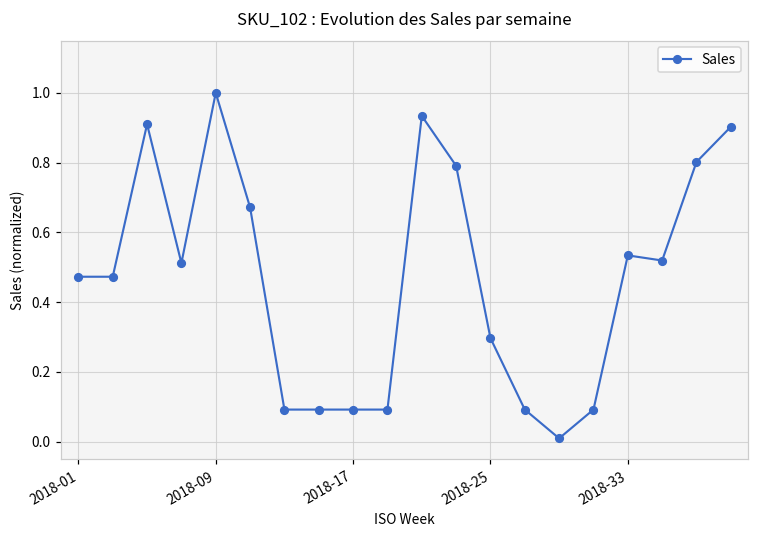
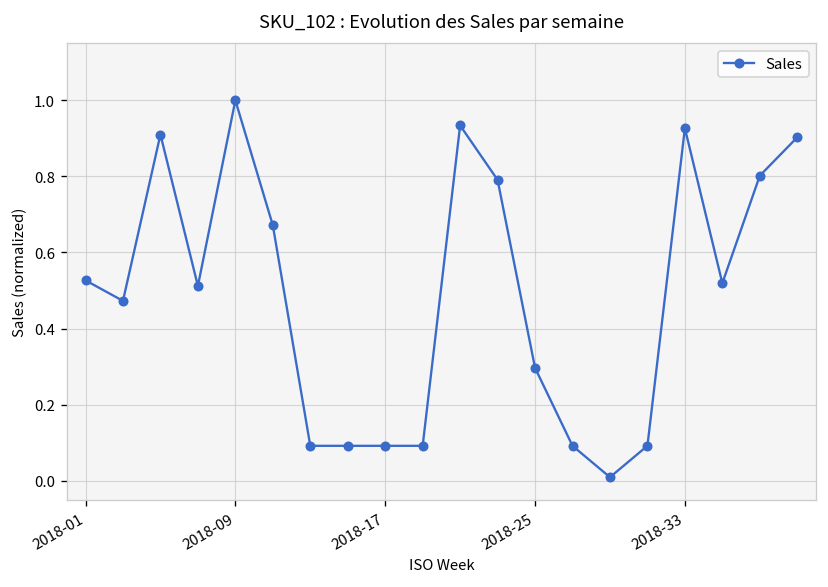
2018-01: 0.47 -> 0.53
2018-33: 0.53 -> 0.93
